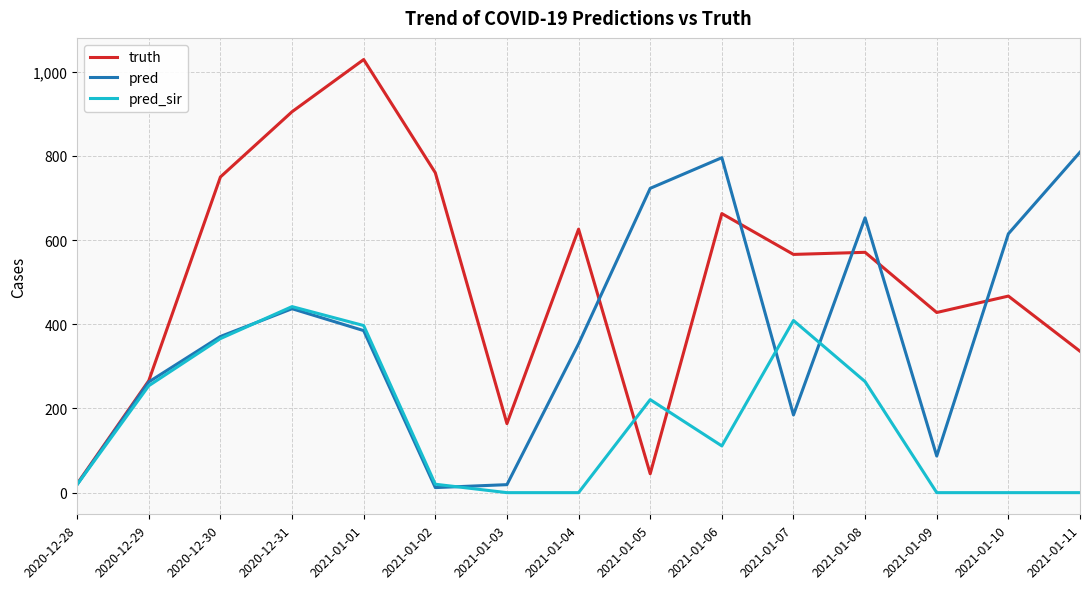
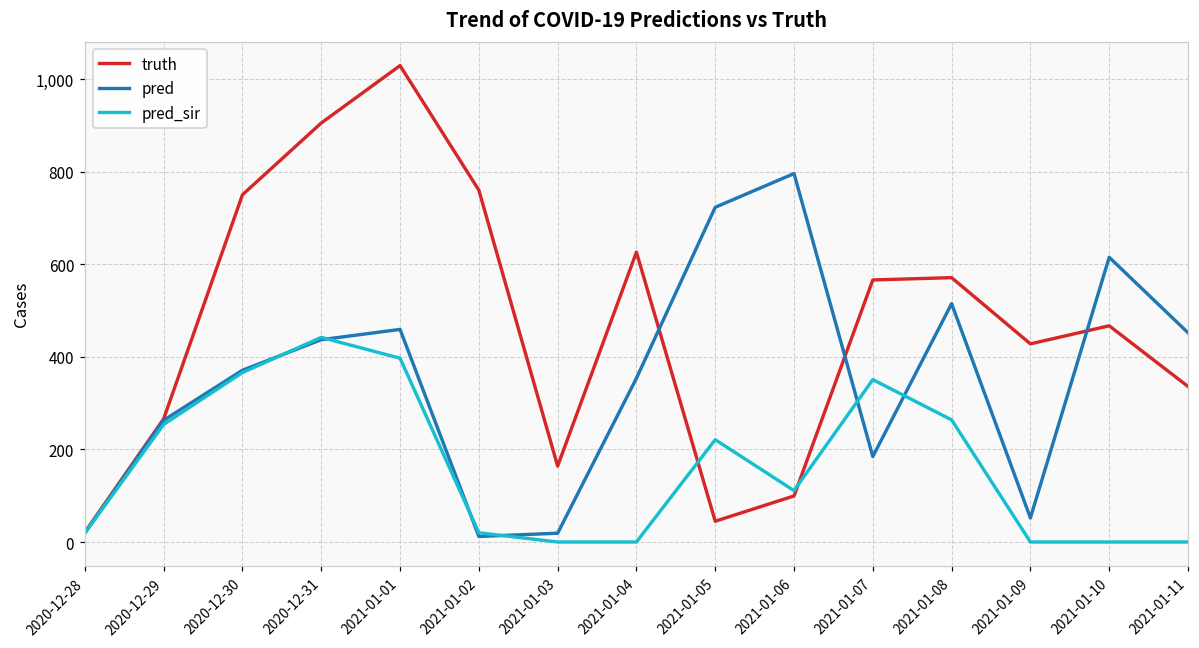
pred, 2021-01-01: 390 -> 460
truth, 2021-01-06: 660 -> 100
pred_sir, 2021-01-07: 410 -> 350
pred, 2021-01-08: 650 -> 510
pred, 2021-01-09: 90 -> 50
pred, 2021-01-11: 810 -> 450
